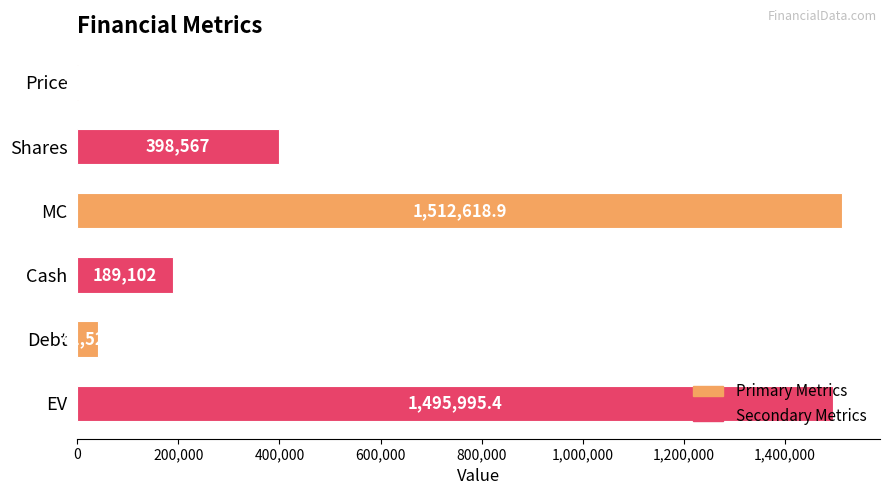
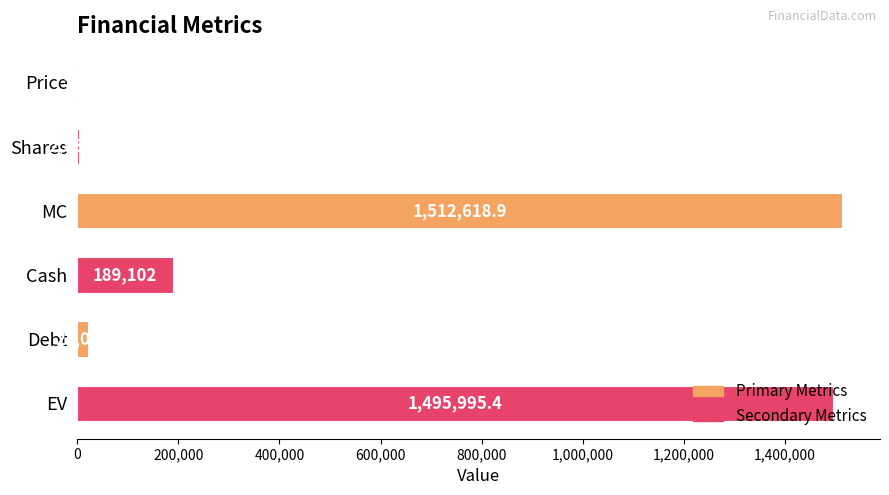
Shares: 400,000 -> 0
Debt: 40,000 -> 20,000
